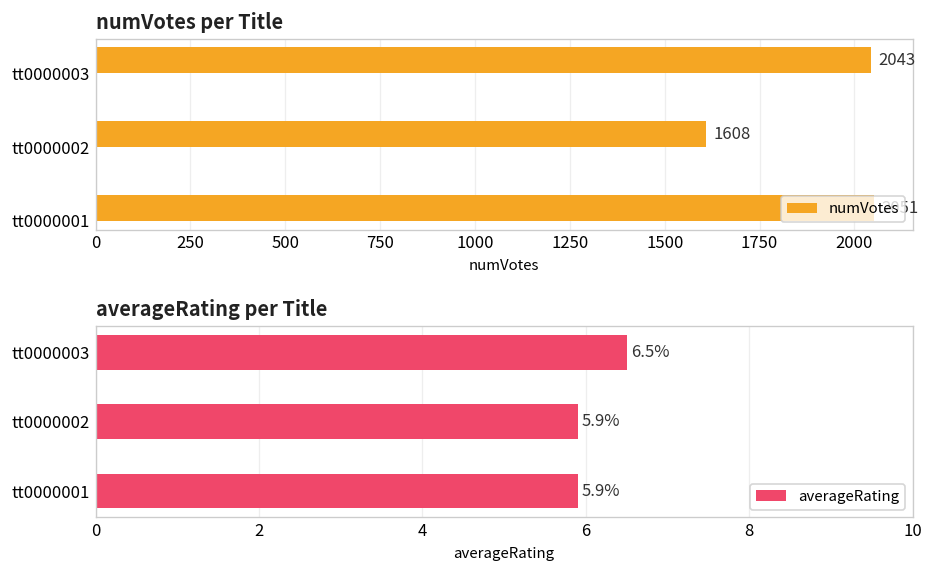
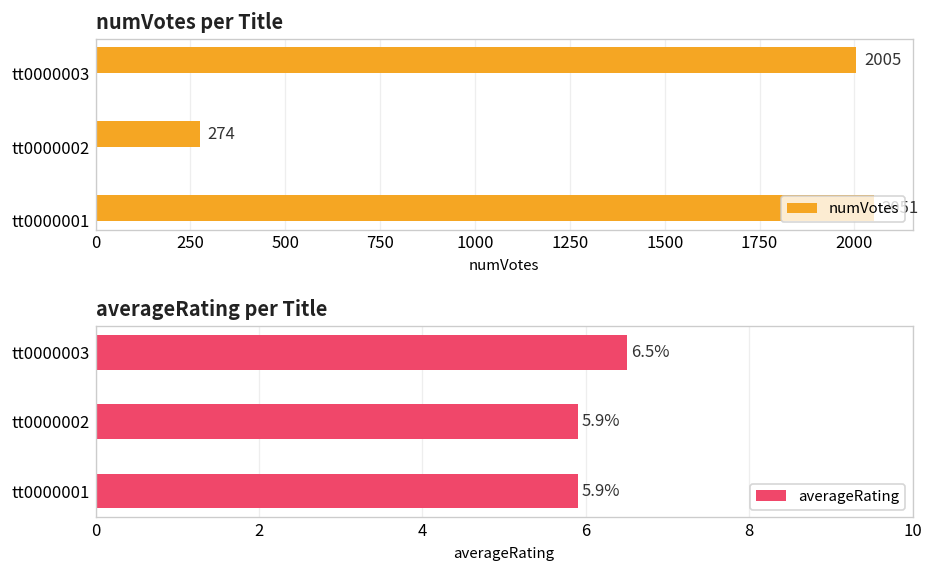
numVotes per Title, tt0000003: 2043 -> 2005
numVotes per Title, tt0000002: 1608 -> 274
